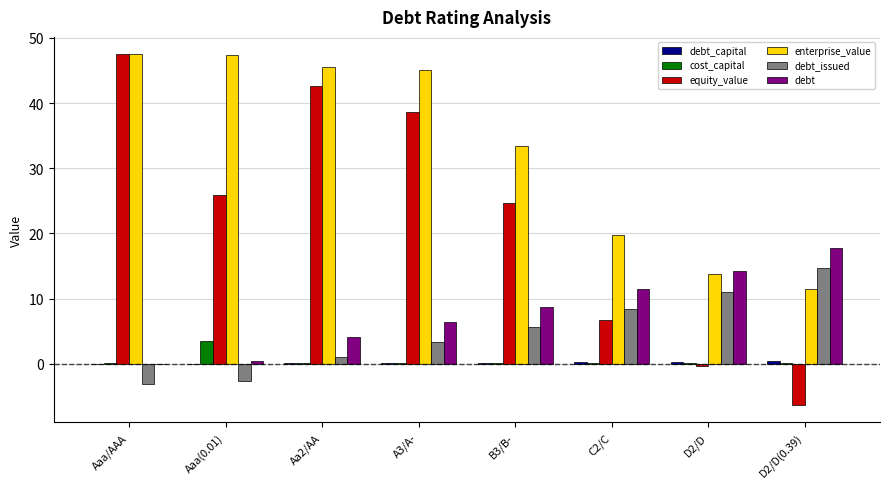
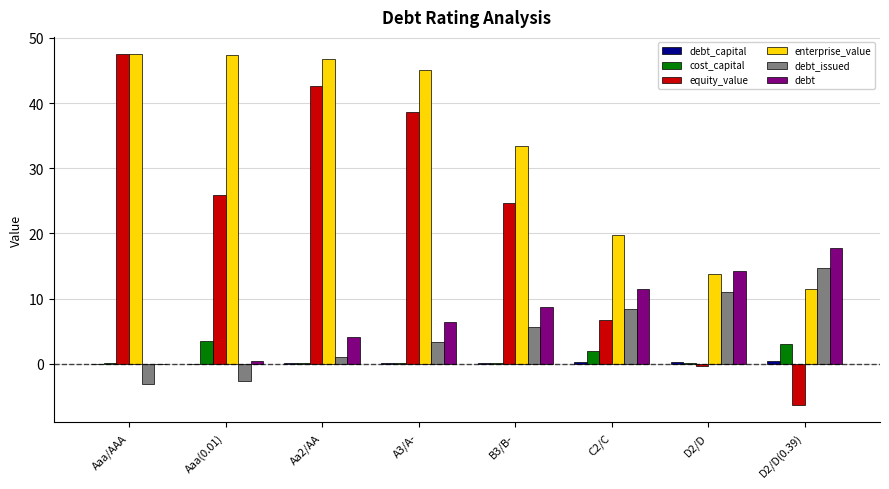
enterprise_value, Aa2/AA: 45 -> 47
cost_capital, C2/C: 0 -> 2
cost_capital, D2/D(0.39): 0 -> 3
